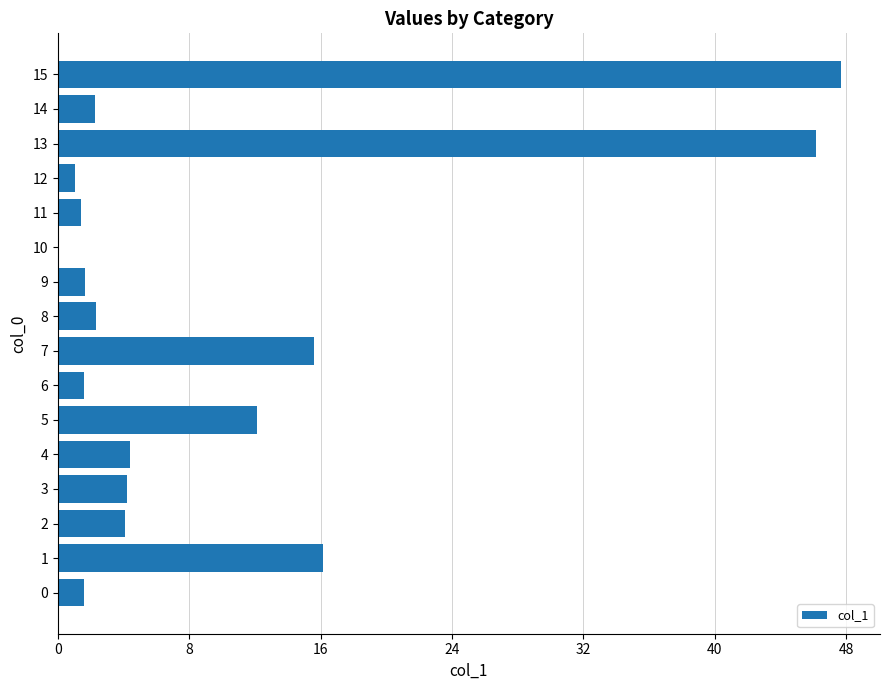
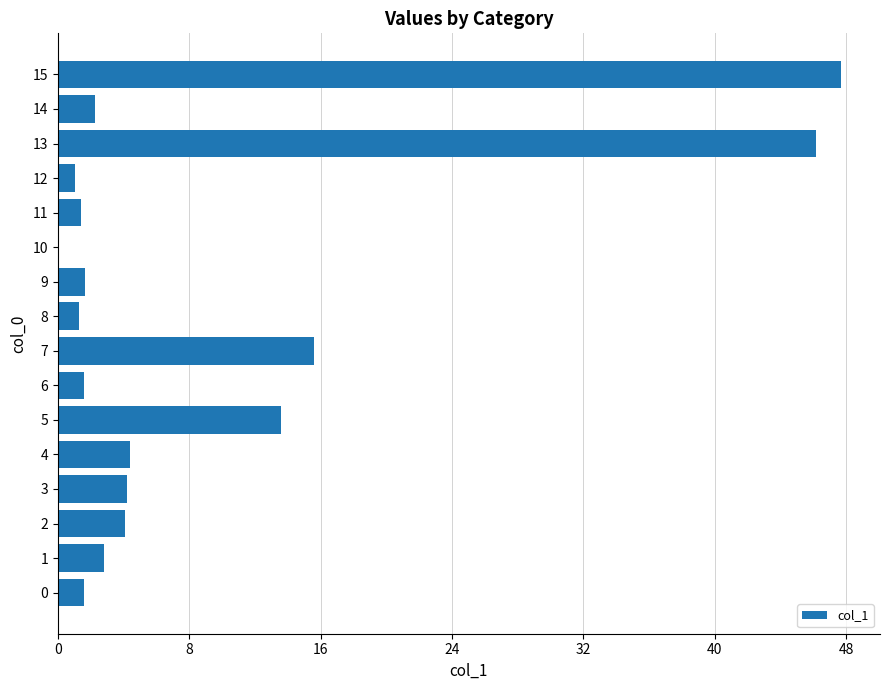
8: 2.3 -> 1.3
5: 12.1 -> 13.6
1: 16.2 -> 2.8
